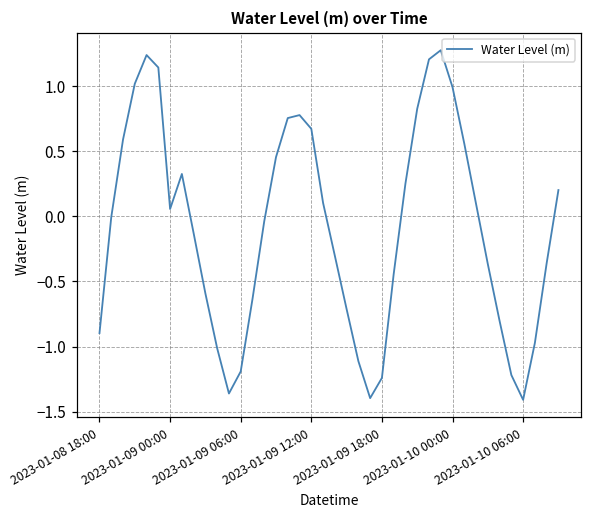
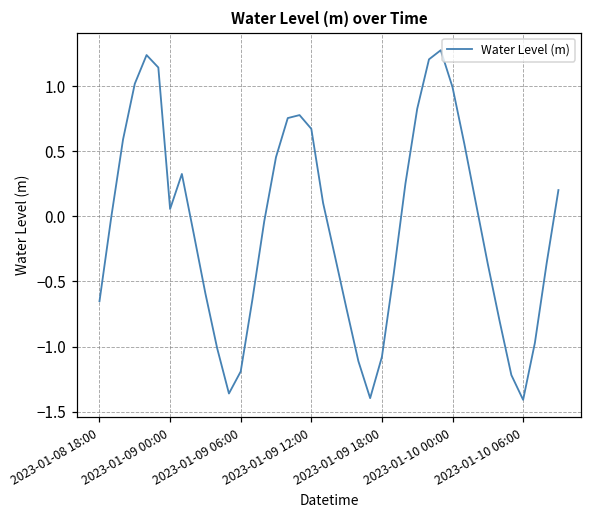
2023-01-08 18:00: -0.90 -> -0.65
2023-01-09 18:00: -1.24 -> -1.08
